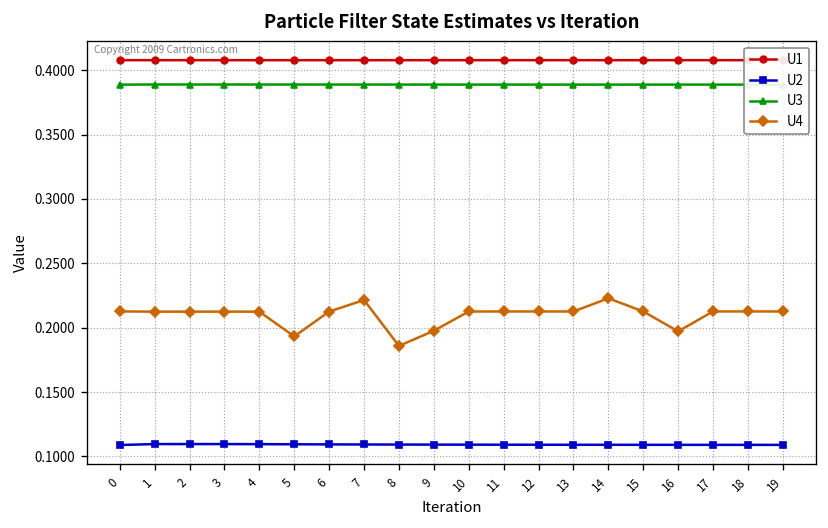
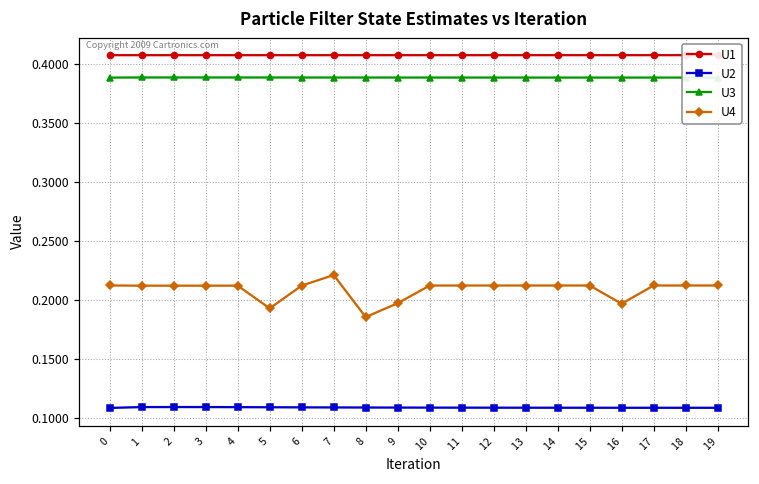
U4, 14: 0.223 -> 0.213
